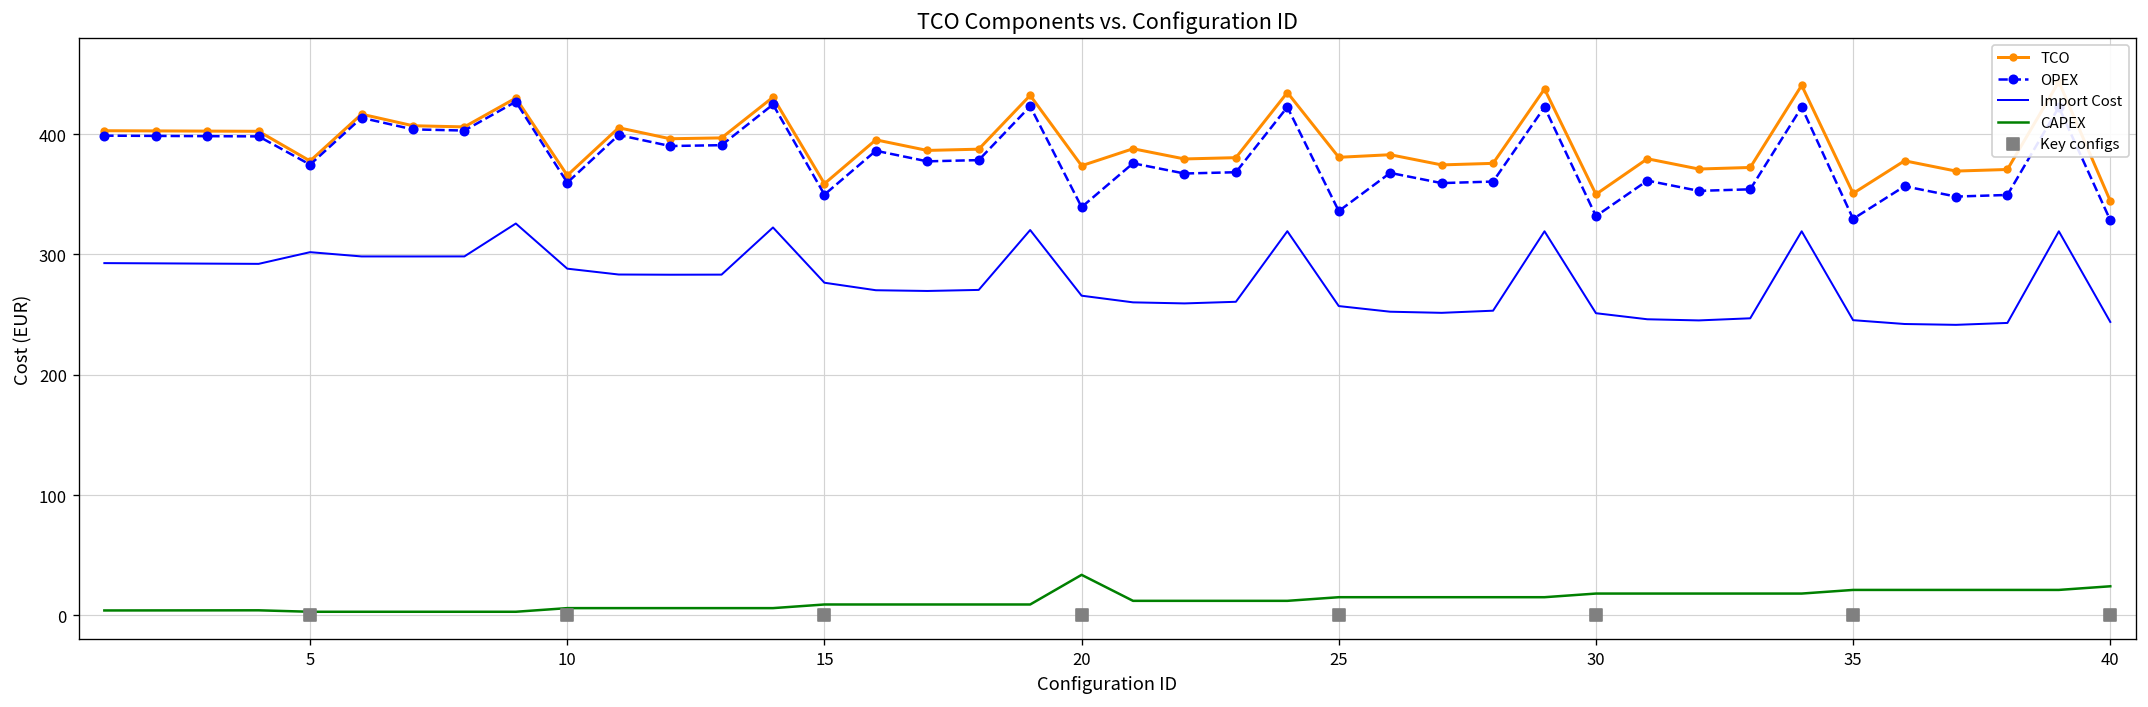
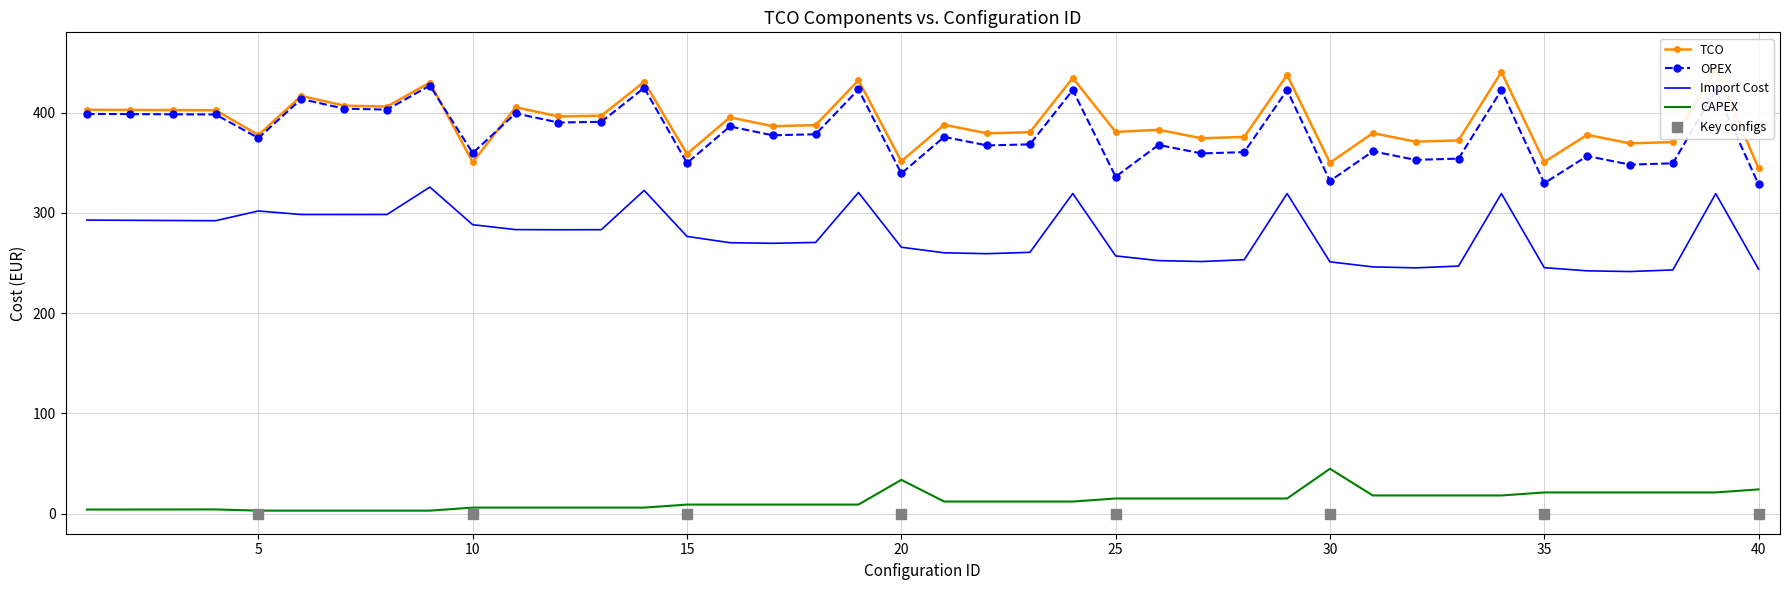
TCO, 10: 366 -> 351
TCO, 20: 374 -> 351
CAPEX, 30: 18 -> 45
